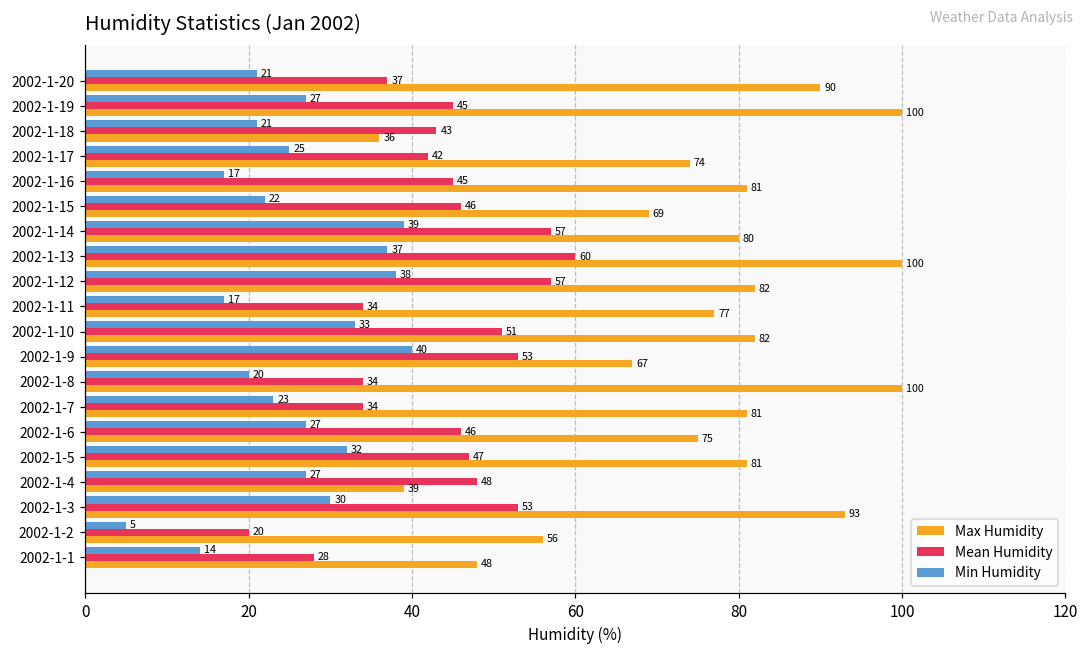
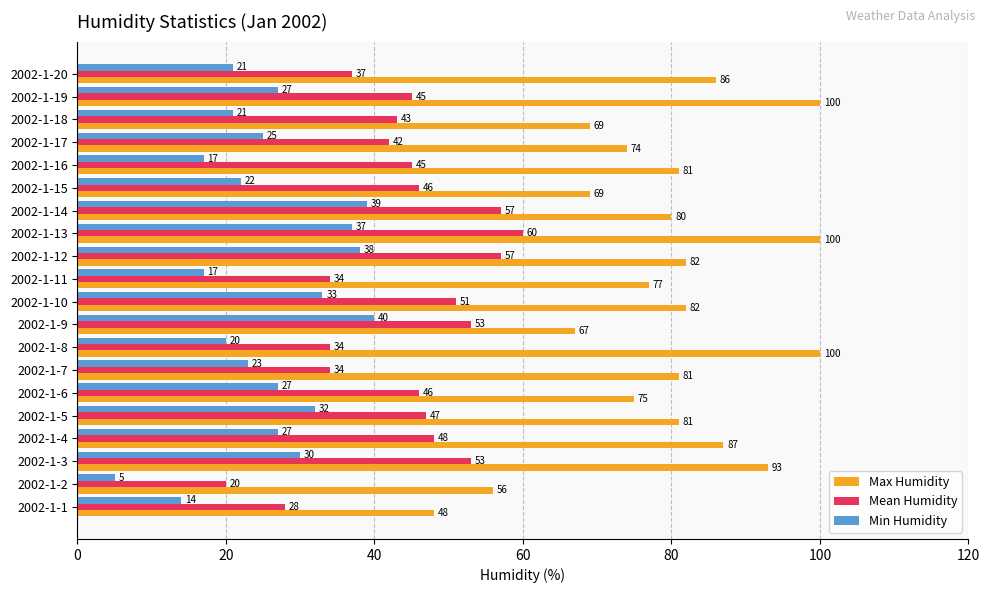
Max Humidity, 2002-1-20: 90 -> 86
Max Humidity, 2002-1-18: 36 -> 69
Max Humidity, 2002-1-4: 39 -> 87
